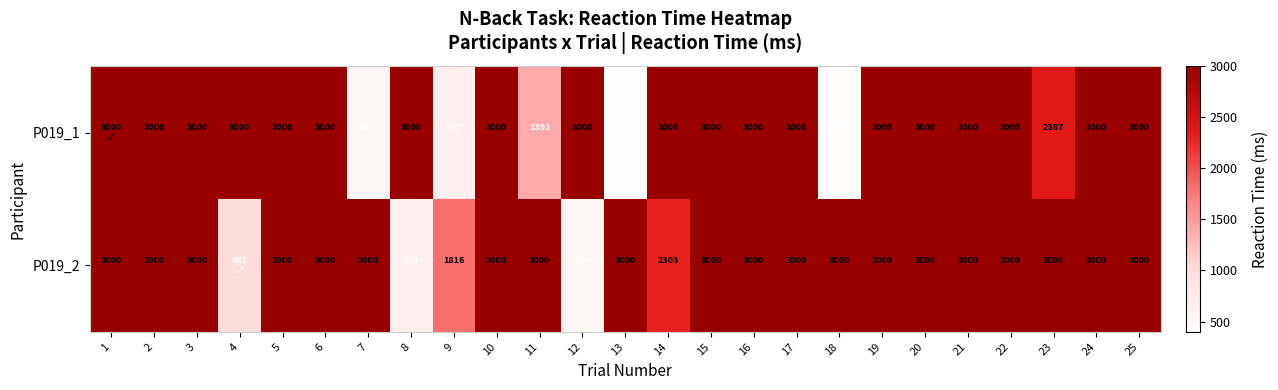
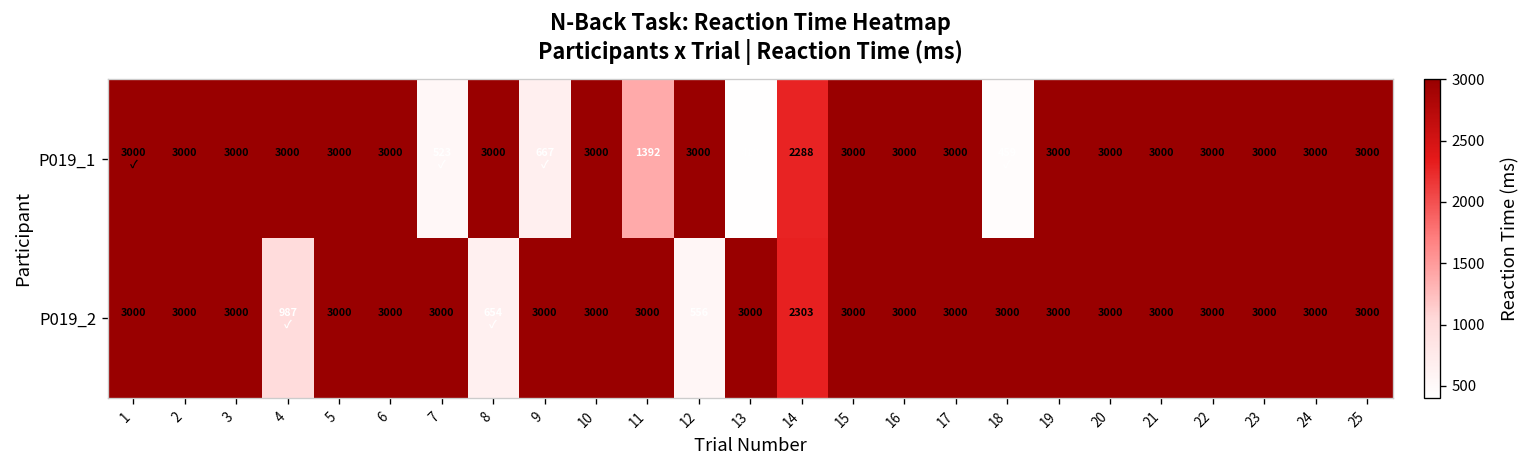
P019_1, 14: 3000 -> 2288
P019_1, 23: 2387 -> 3000
P019_2, 9: 1816 -> 3000
